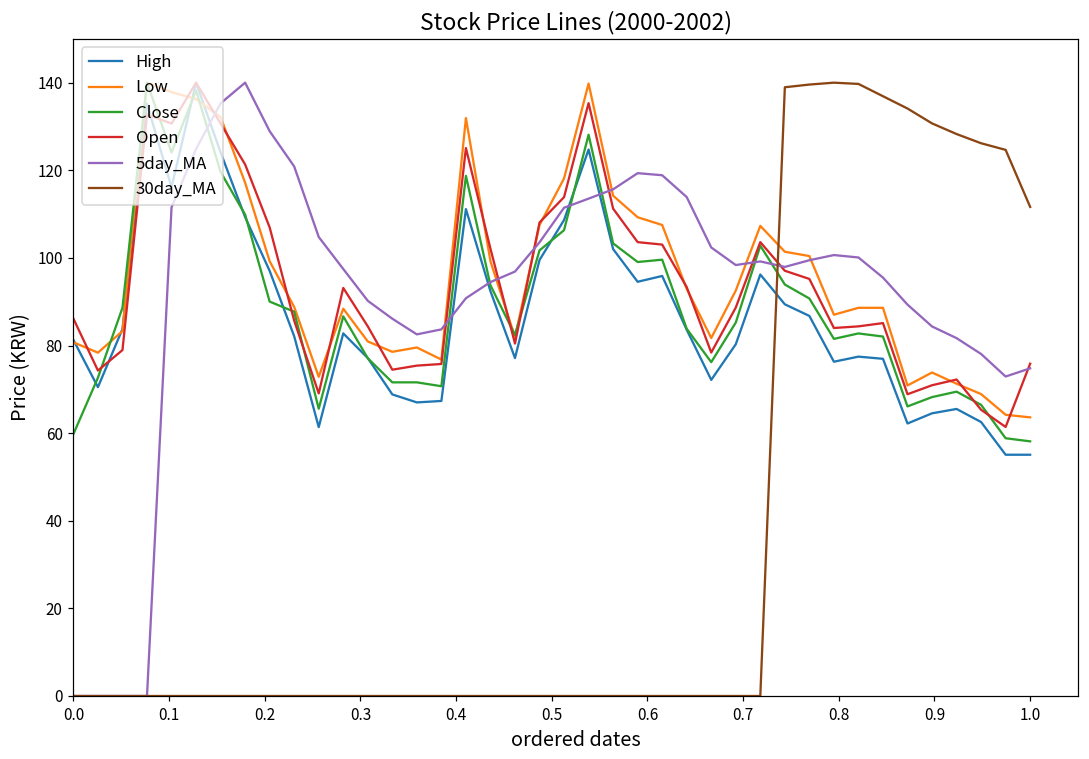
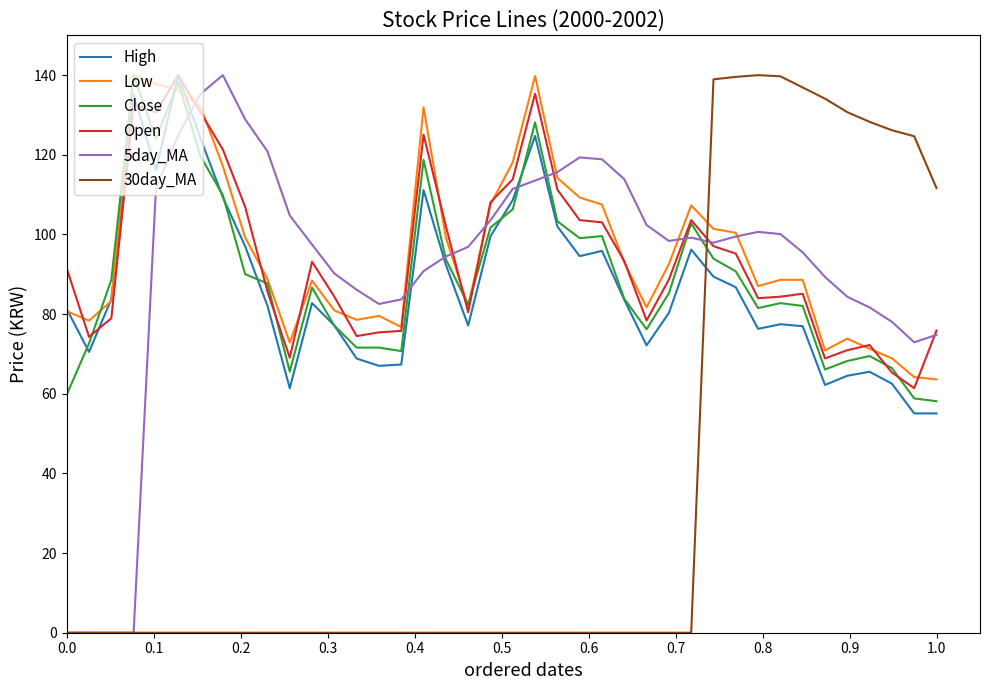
Open, 0.0: 86 -> 91
